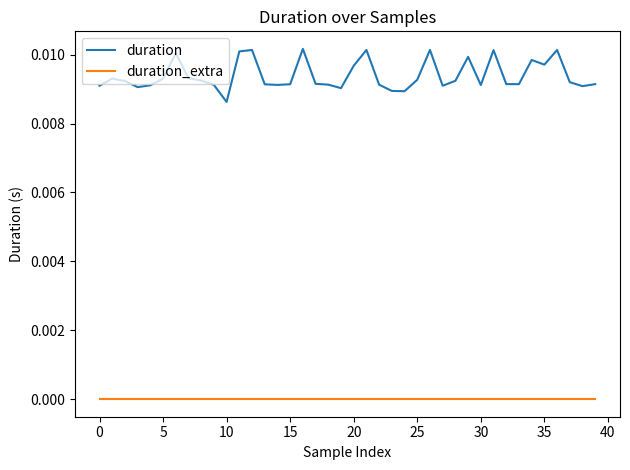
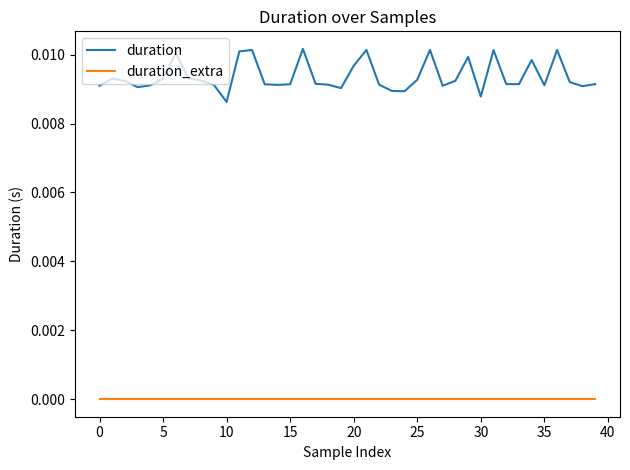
duration, 30: 0.0091 -> 0.0088
duration, 35: 0.0097 -> 0.0091
